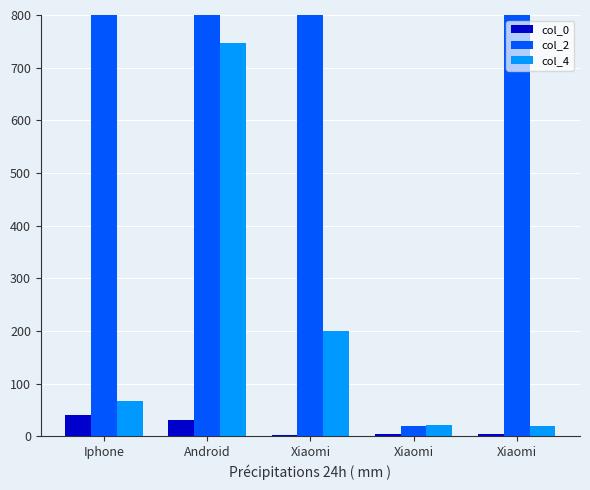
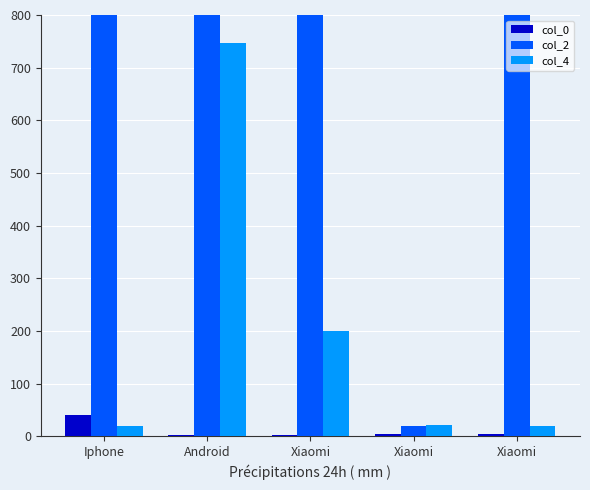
col_4, Iphone: 70 -> 20
col_0, Android: 30 -> 0
